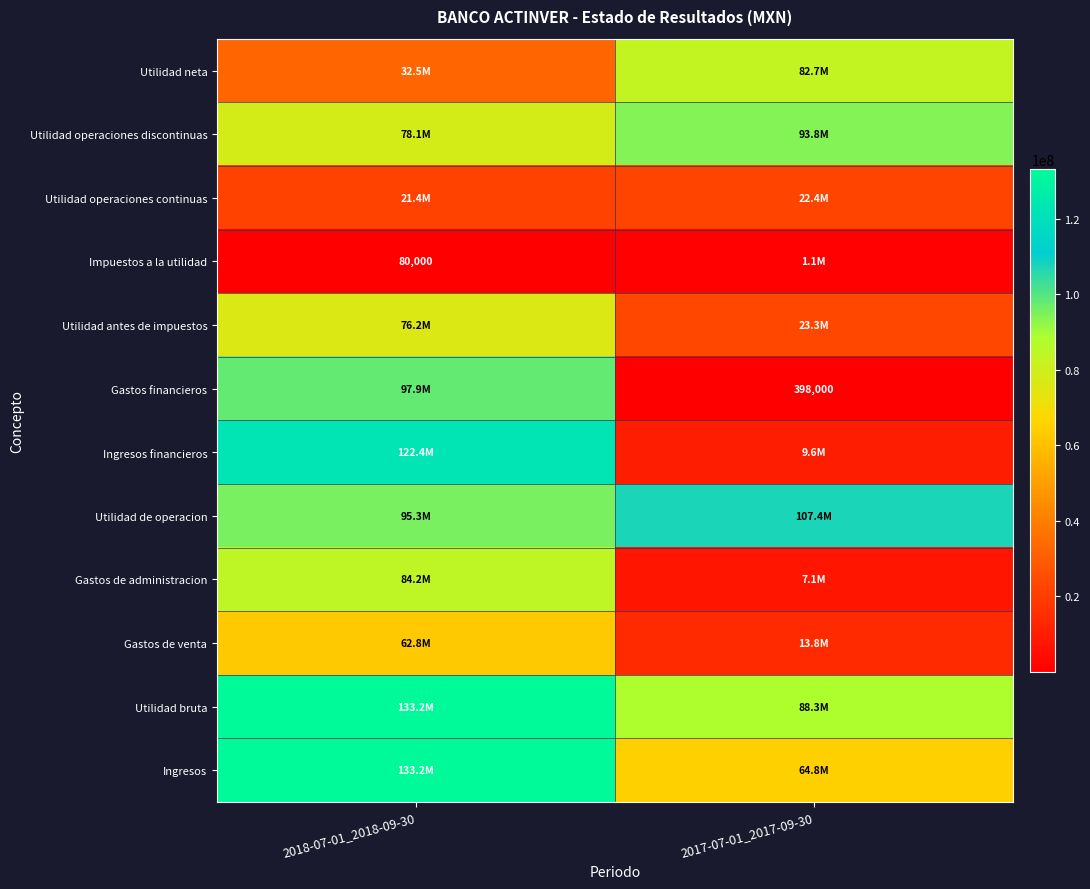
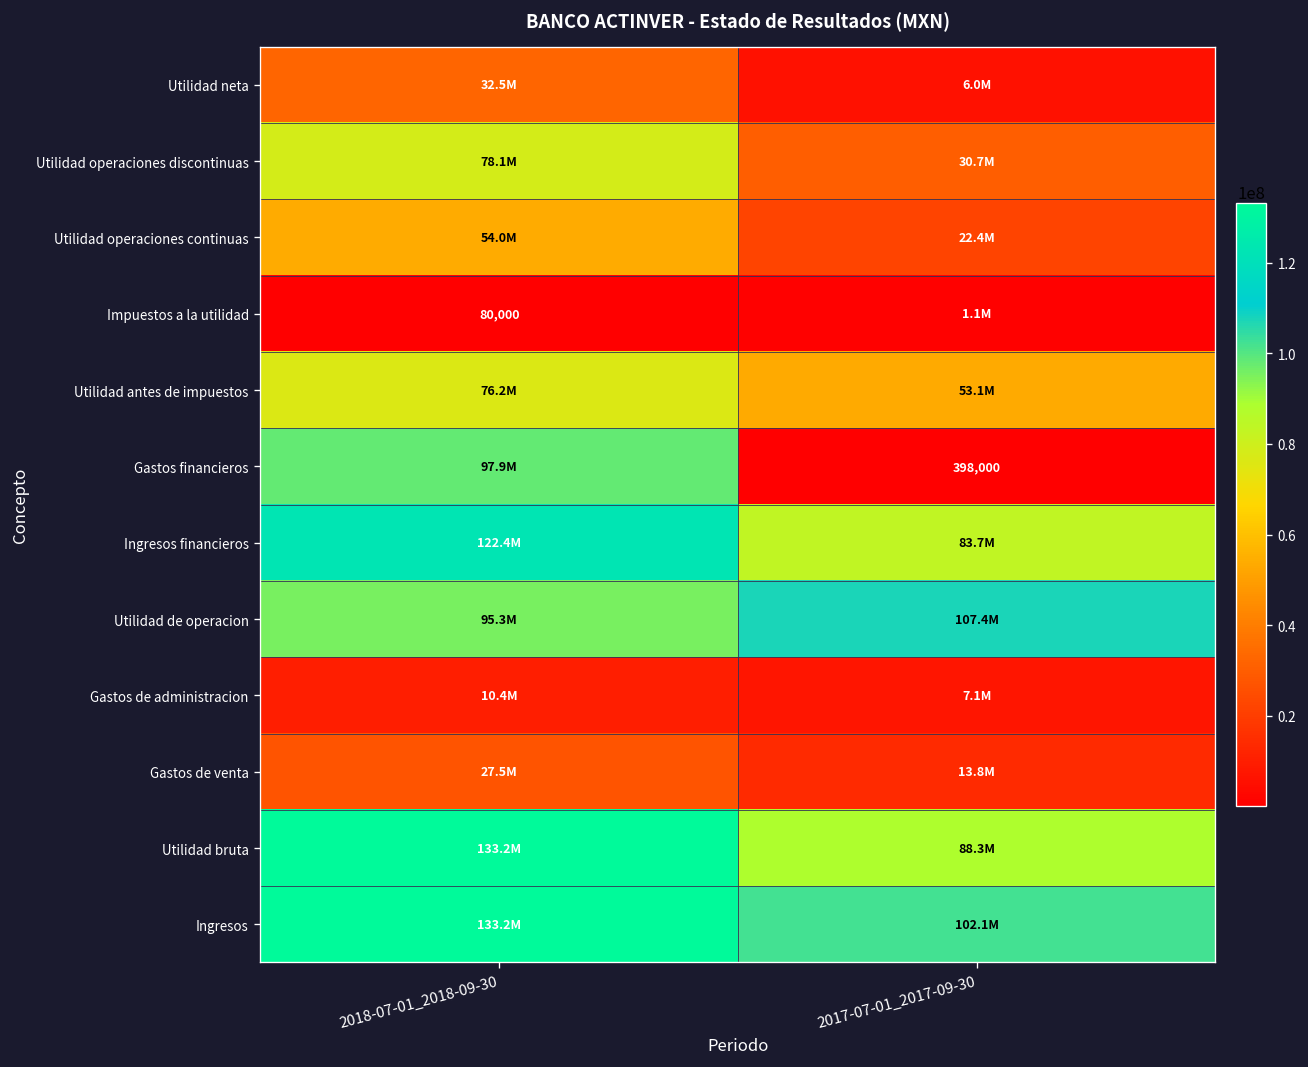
Utilidad neta, 2017-07-01_2017-09-30: 82.7M -> 6.0M
Utilidad operaciones discontinuas, 2017-07-01_2017-09-30: 93.8M -> 30.7M
Utilidad operaciones continuas, 2018-07-01_2018-09-30: 21.4M -> 54.0M
Utilidad antes de impuestos, 2017-07-01_2017-09-30: 23.3M -> 53.1M
Ingresos financieros, 2017-07-01_2017-09-30: 9.6M -> 83.7M
Gastos de administracion, 2018-07-01_2018-09-30: 84.2M -> 10.4M
Gastos de venta, 2018-07-01_2018-09-30: 62.8M -> 27.5M
Ingresos, 2017-07-01_2017-09-30: 64.8M -> 102.1M
